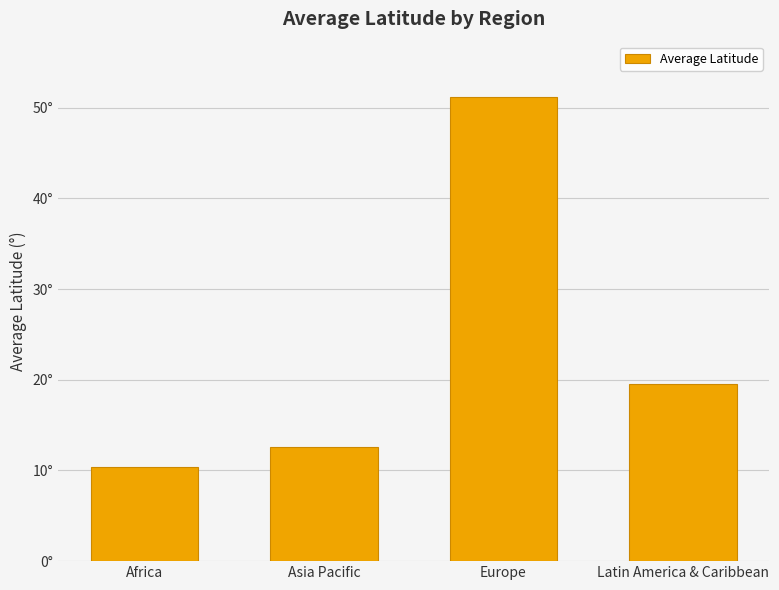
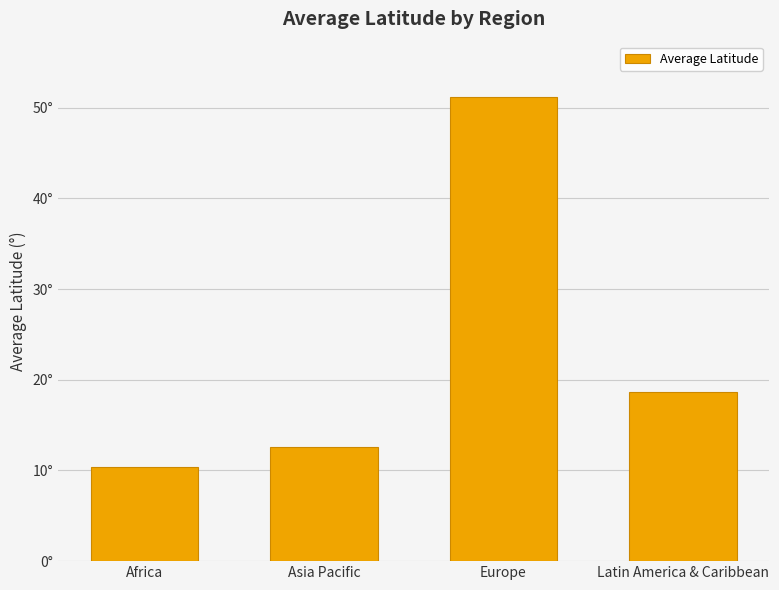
Latin America & Caribbean: 20° -> 19°
